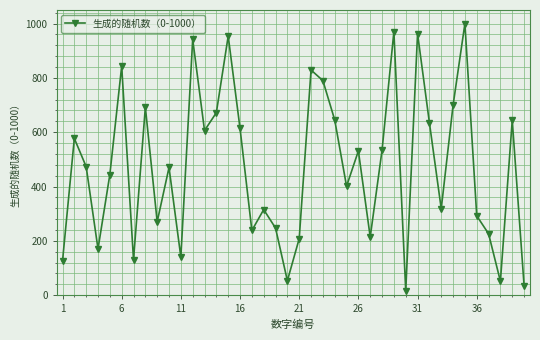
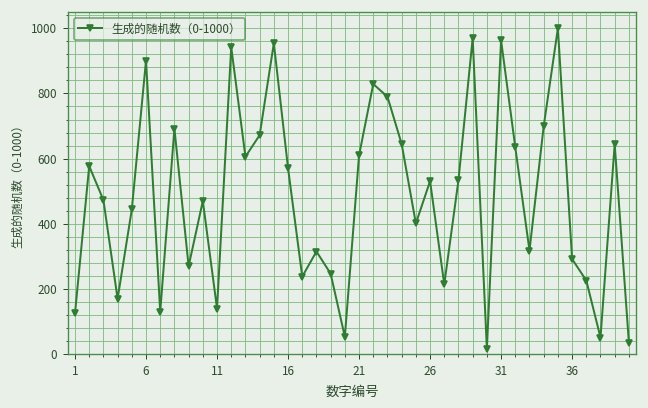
6: 840 -> 900
16: 610 -> 570
21: 210 -> 610
